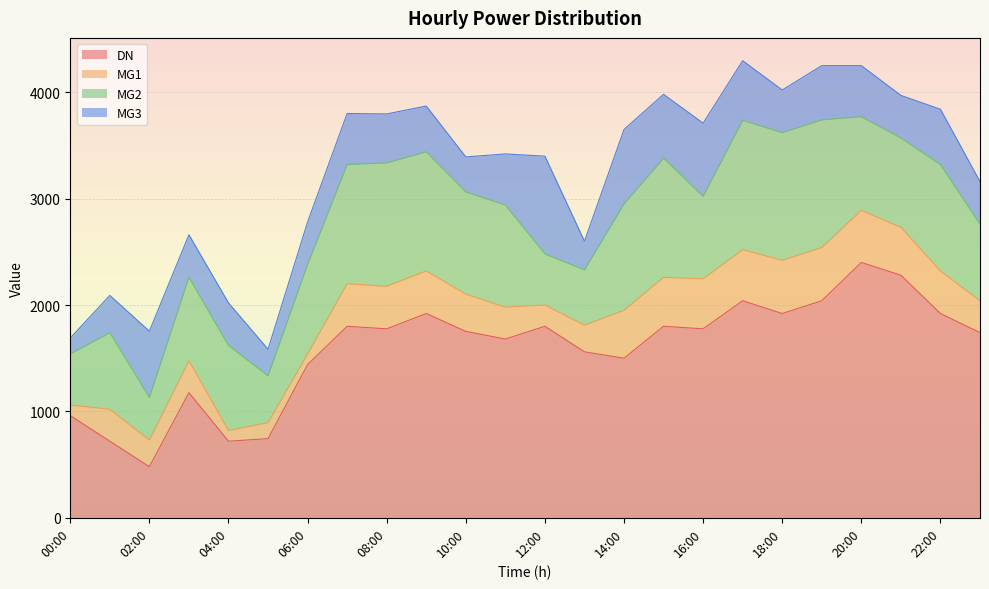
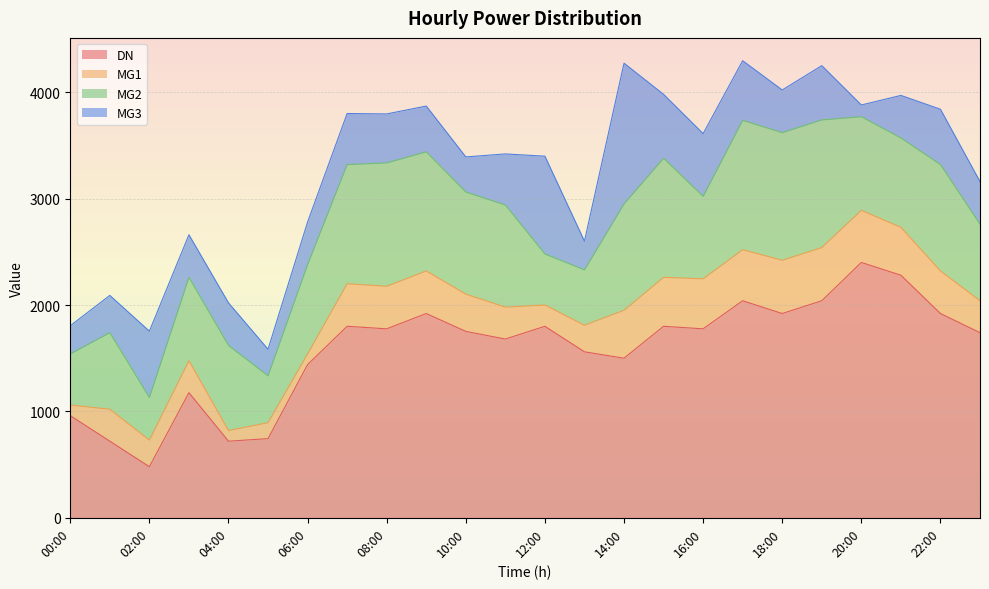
MG3, 00:00: 150 -> 270
MG3, 14:00: 700 -> 1320
MG3, 16:00: 690 -> 590
MG3, 20:00: 480 -> 110
